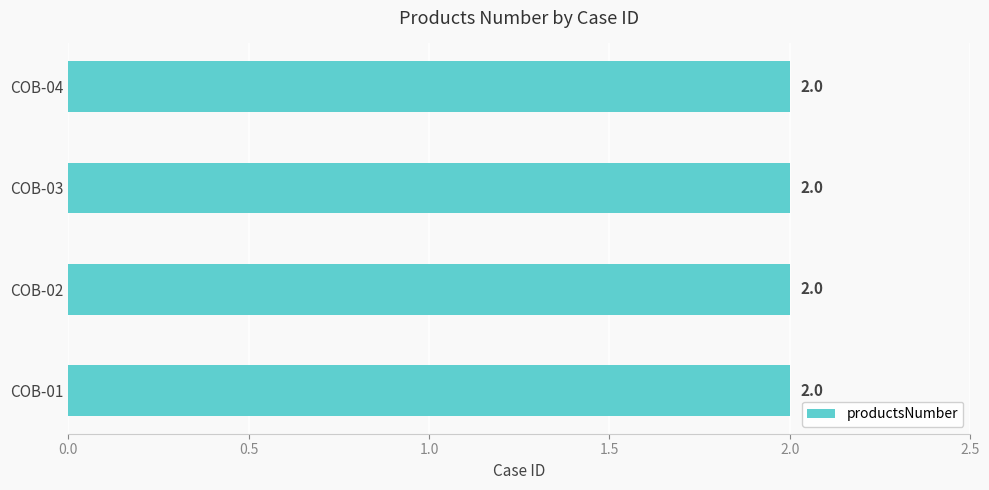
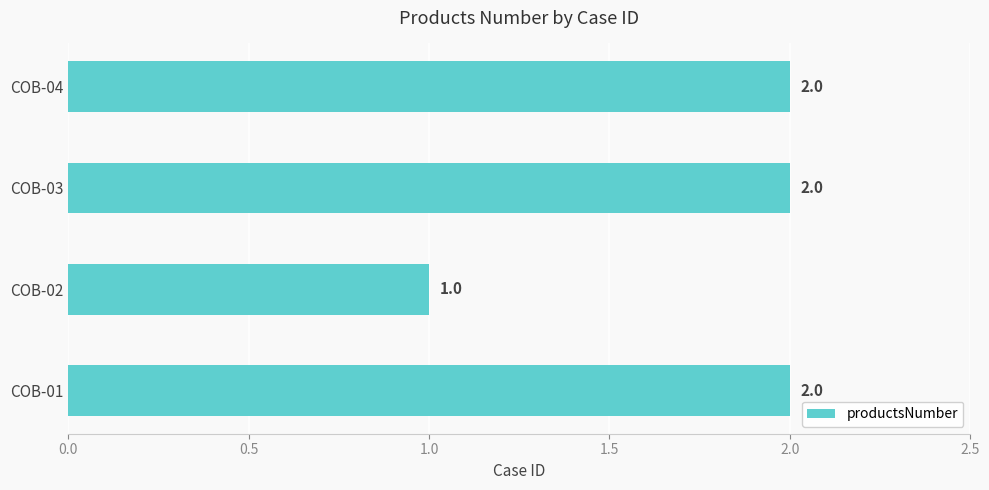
COB-02: 2.0 -> 1.0
